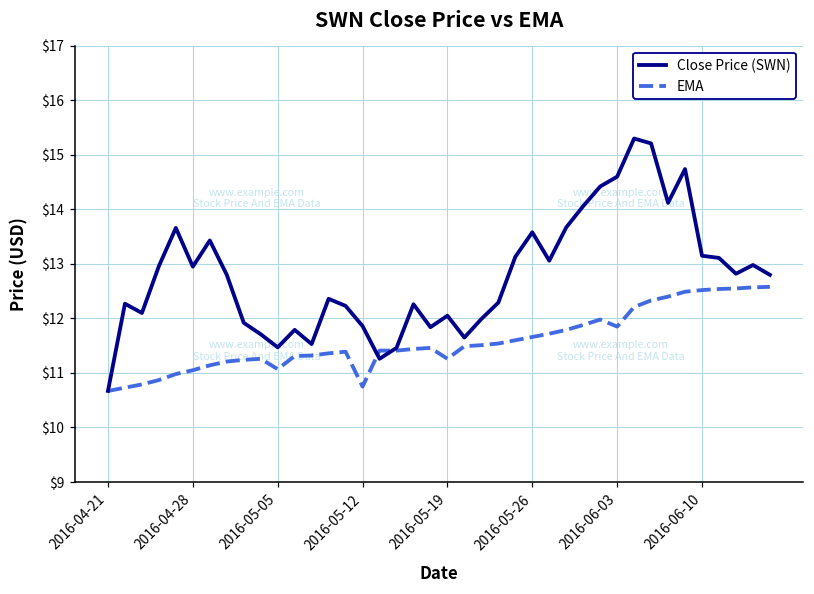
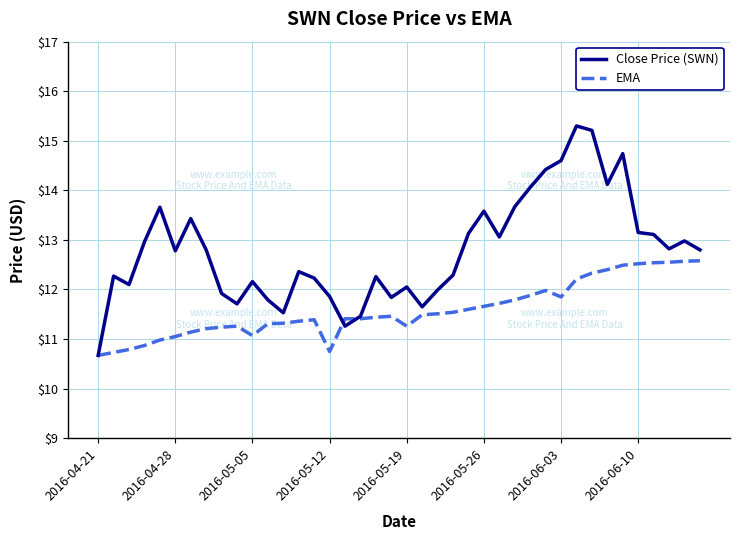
Close Price (SWN), 2016-04-28: $13.0 -> $12.8
Close Price (SWN), 2016-05-05: $11.5 -> $12.2
